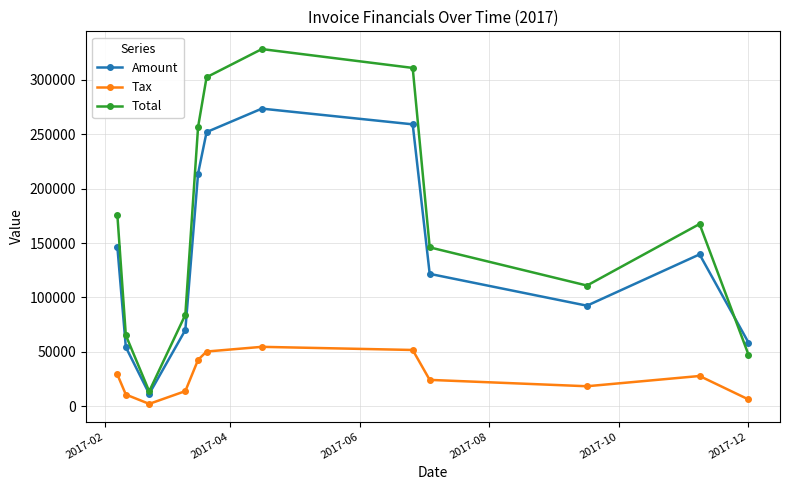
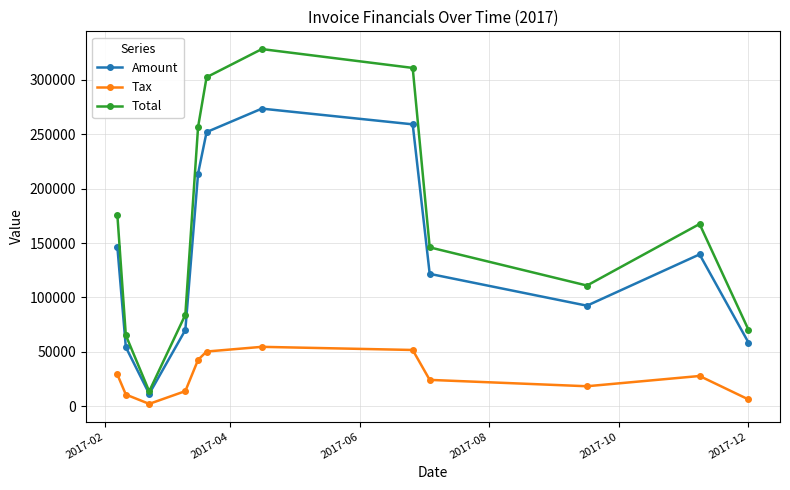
Total, 2017-12: 48000 -> 70000
